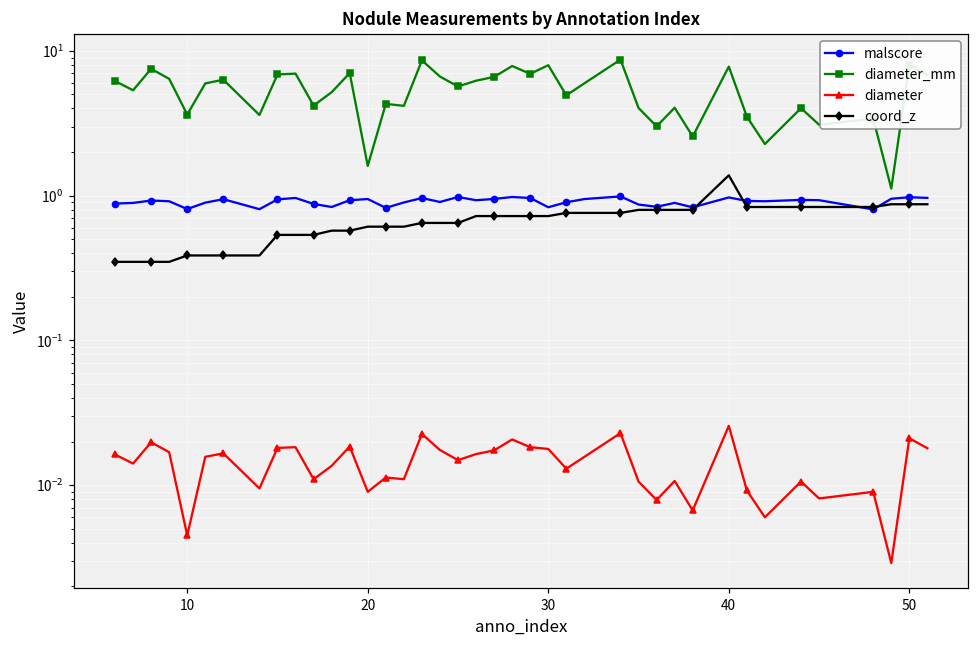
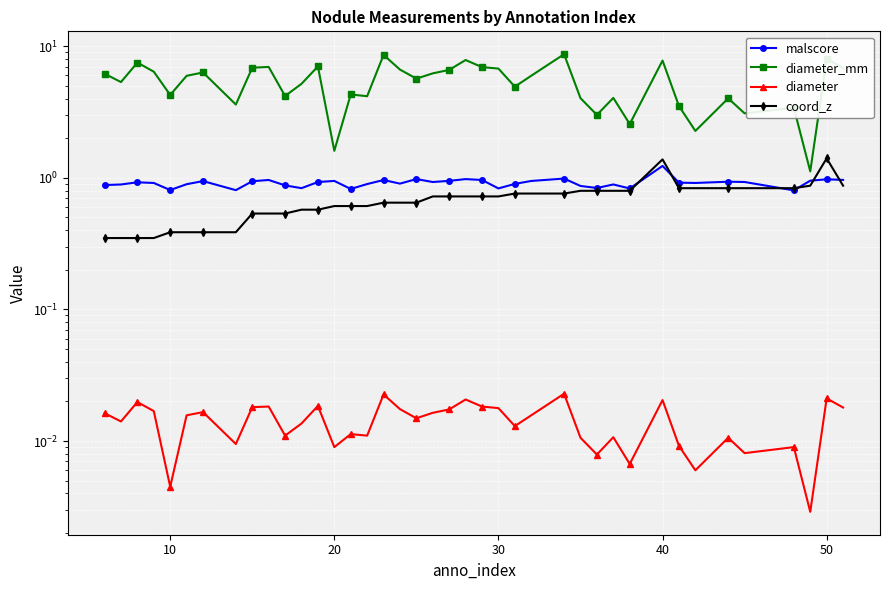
diameter_mm, 10: 3.6 -> 4.3
diameter_mm, 30: 8 -> 7
malscore, 40: 1.0 -> 1.2
diameter, 40: 0.026 -> 0.021
coord_z, 50: 0.9 -> 1.4
